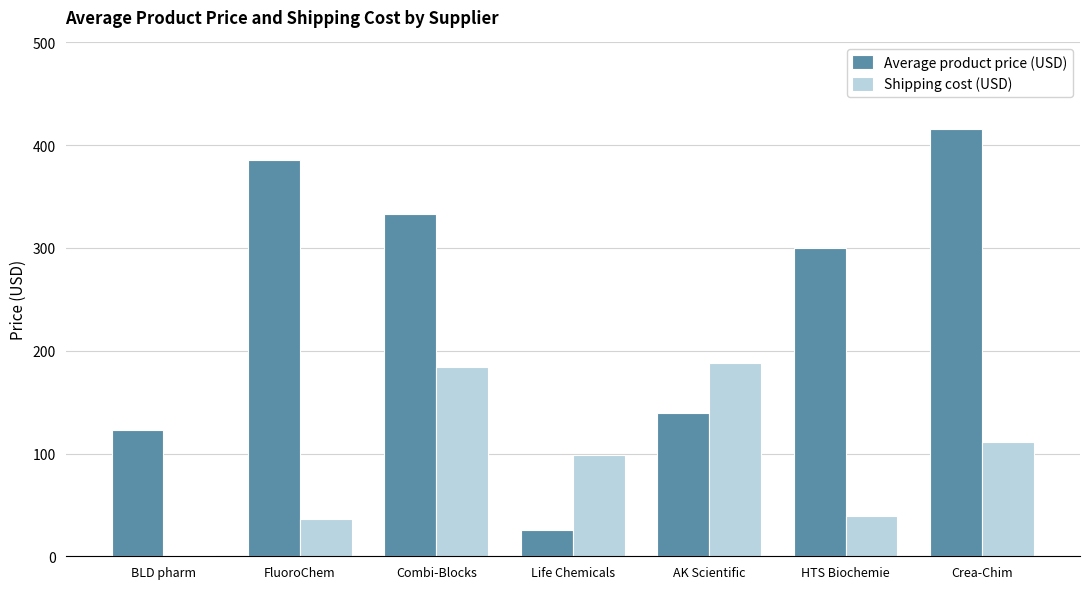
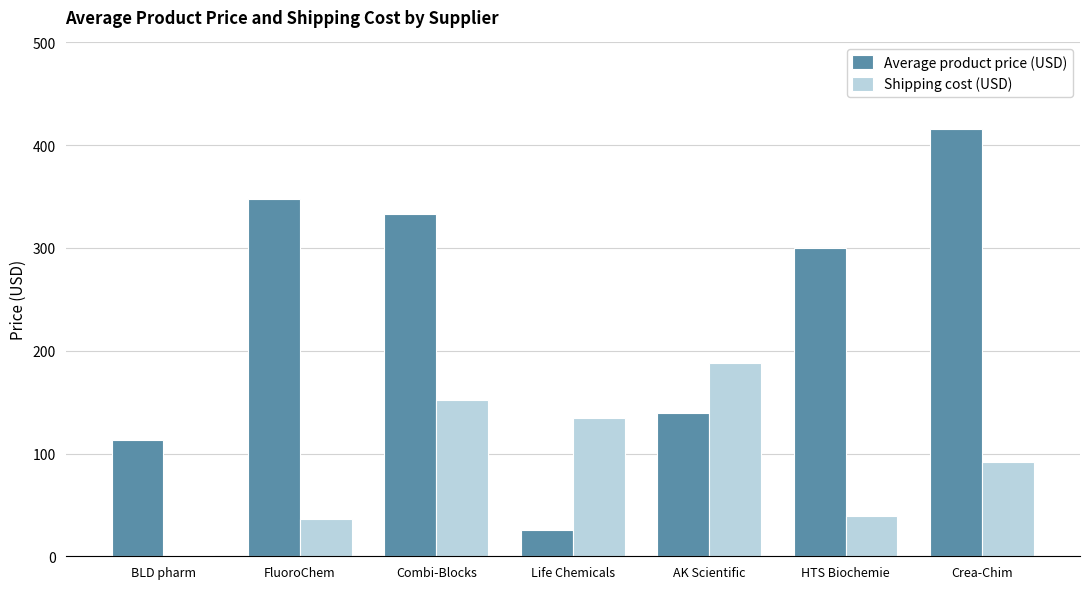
Average product price (USD), BLD pharm: 123 -> 114
Average product price (USD), FluoroChem: 386 -> 348
Shipping cost (USD), Combi-Blocks: 184 -> 152
Shipping cost (USD), Life Chemicals: 99 -> 135
Shipping cost (USD), Crea-Chim: 111 -> 92
